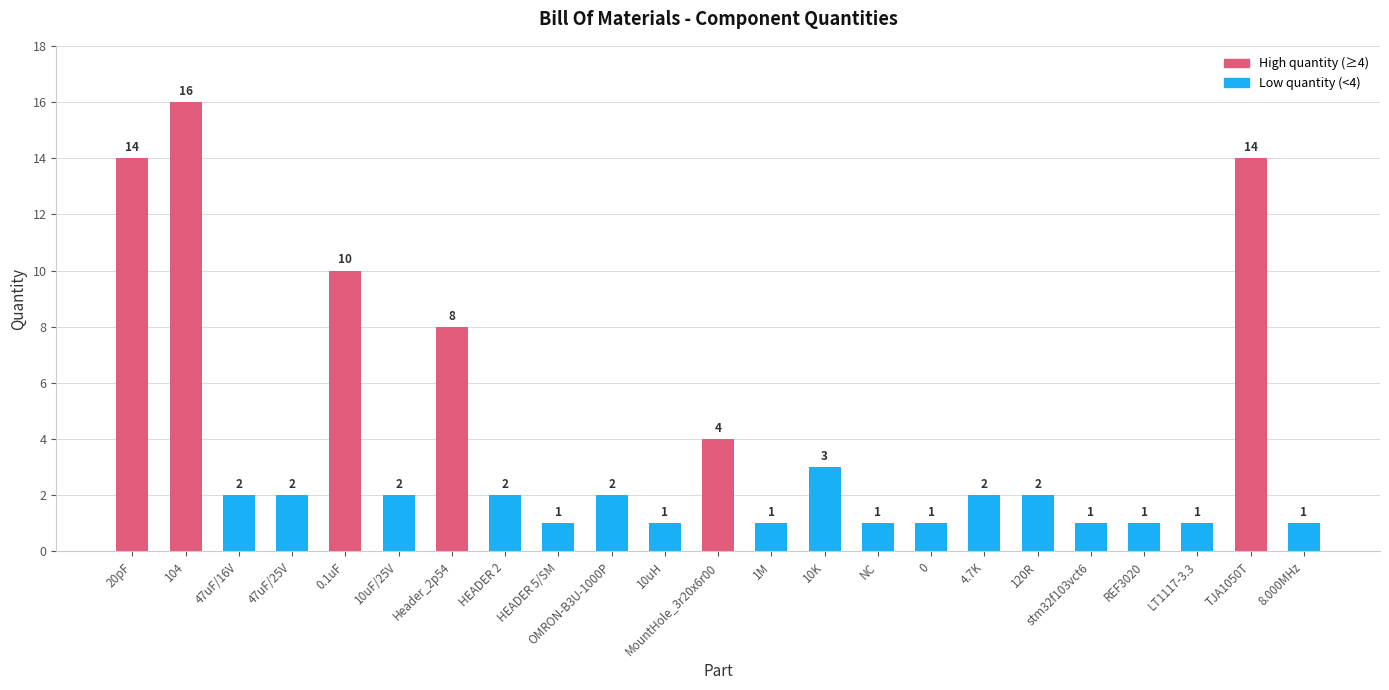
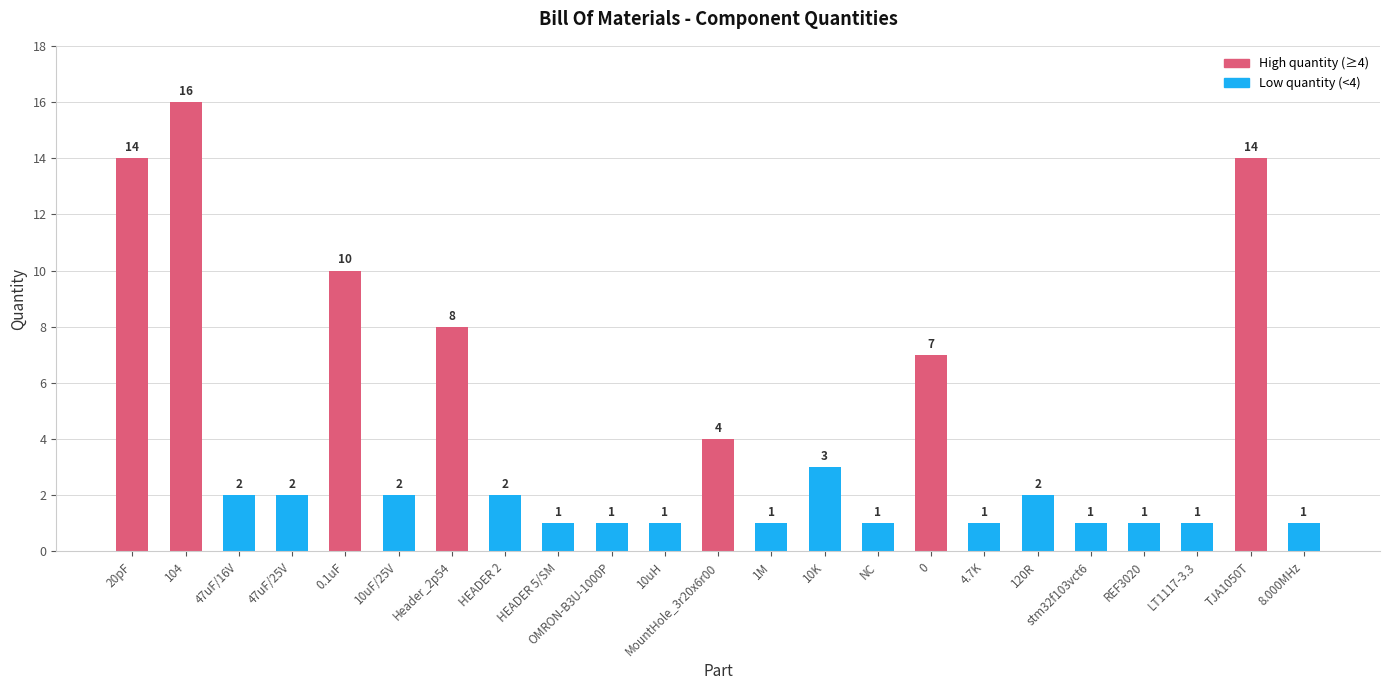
OMRON-B3U-1000P: 2 -> 1
0: 1 -> 7
4.7K: 2 -> 1
